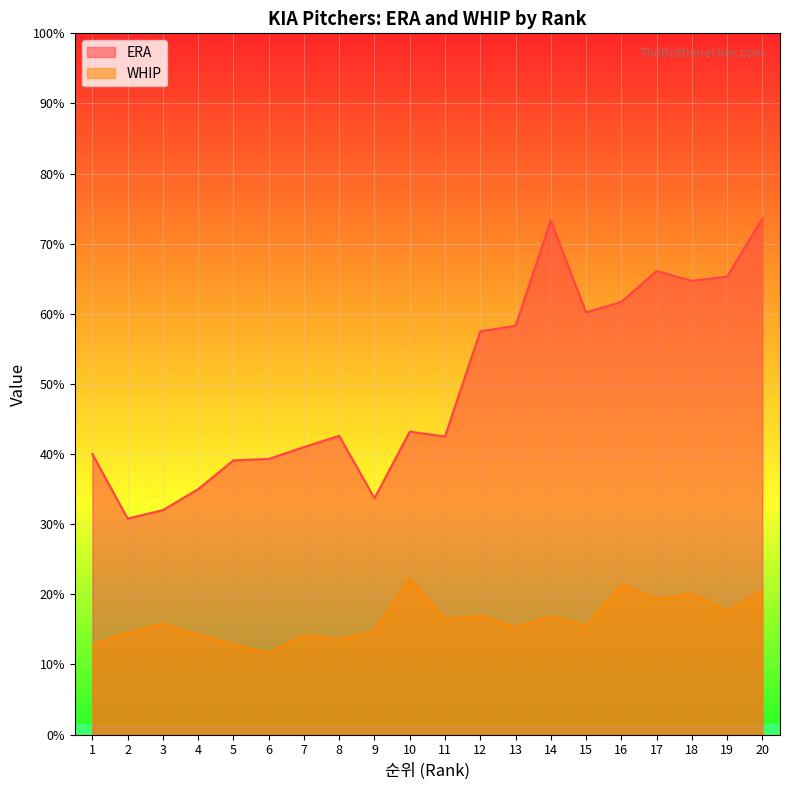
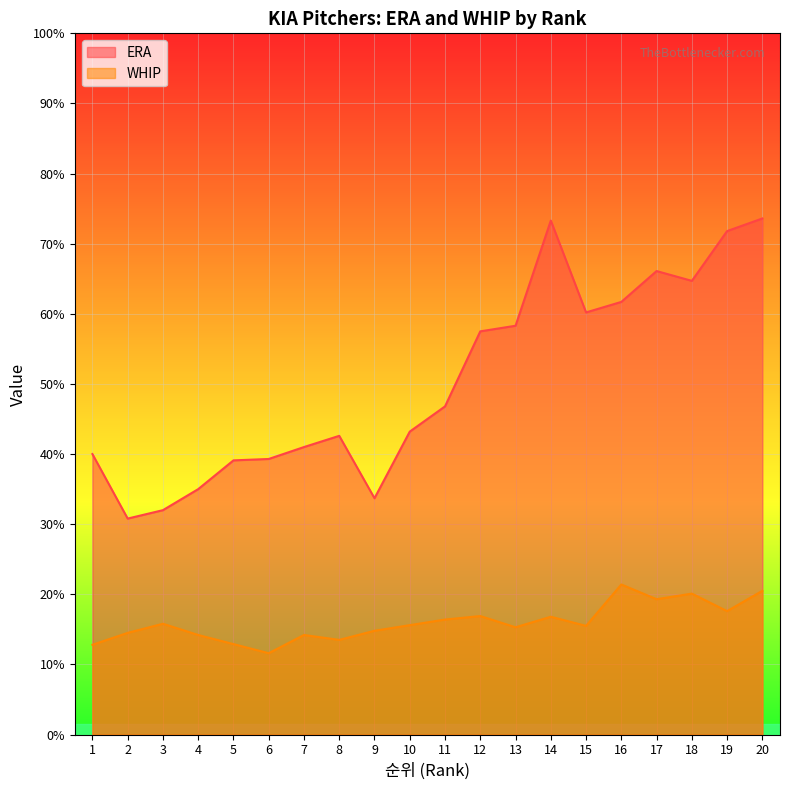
WHIP, 10: 22% -> 16%
ERA, 11: 43% -> 47%
ERA, 19: 65% -> 72%
